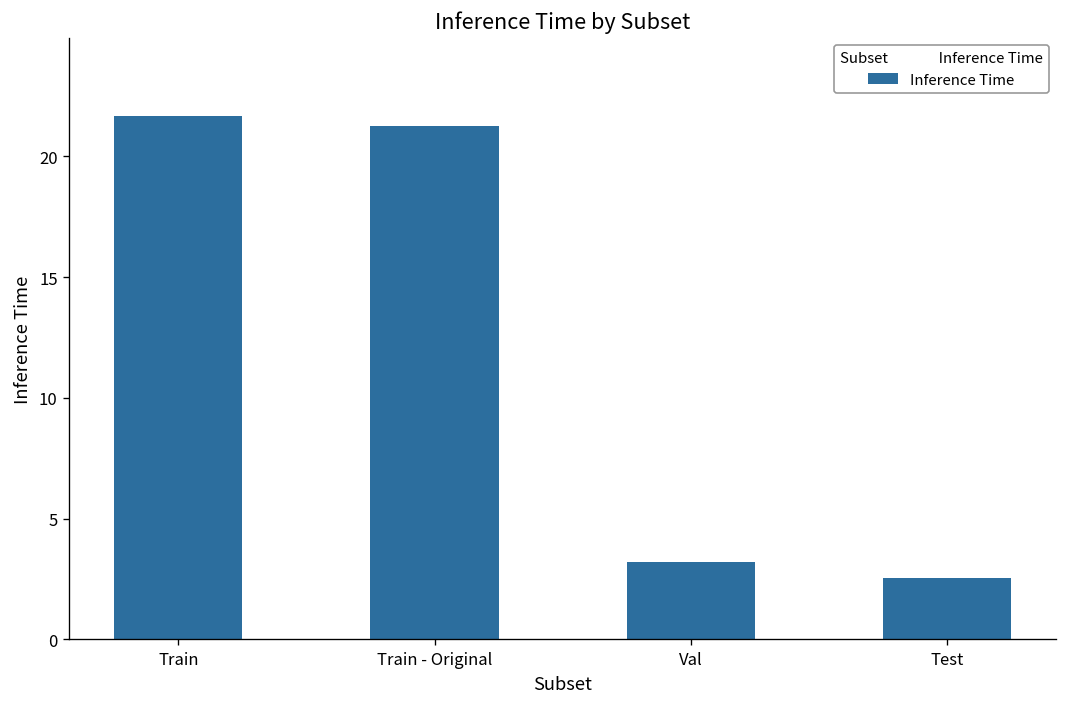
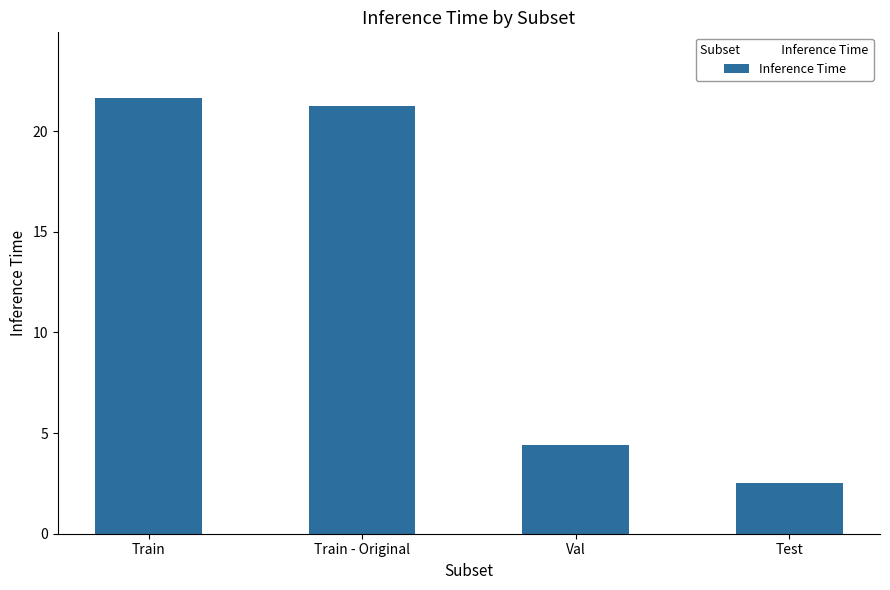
Val: 3.2 -> 4.4
